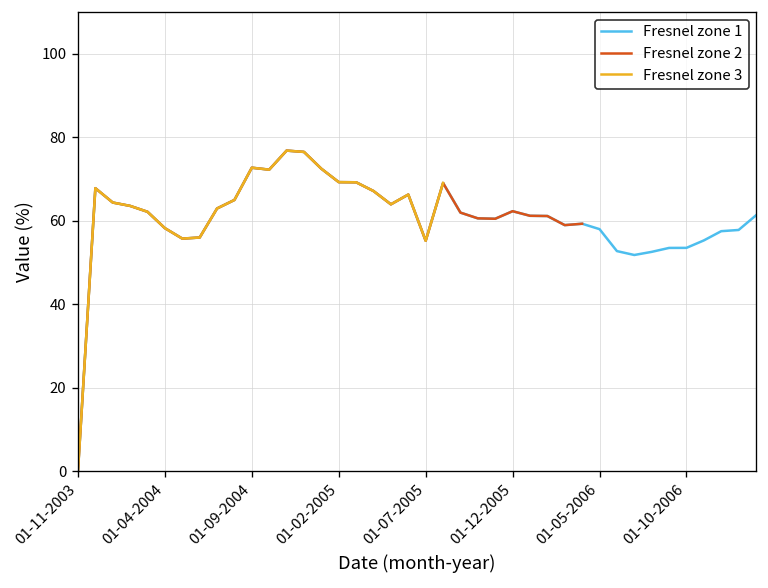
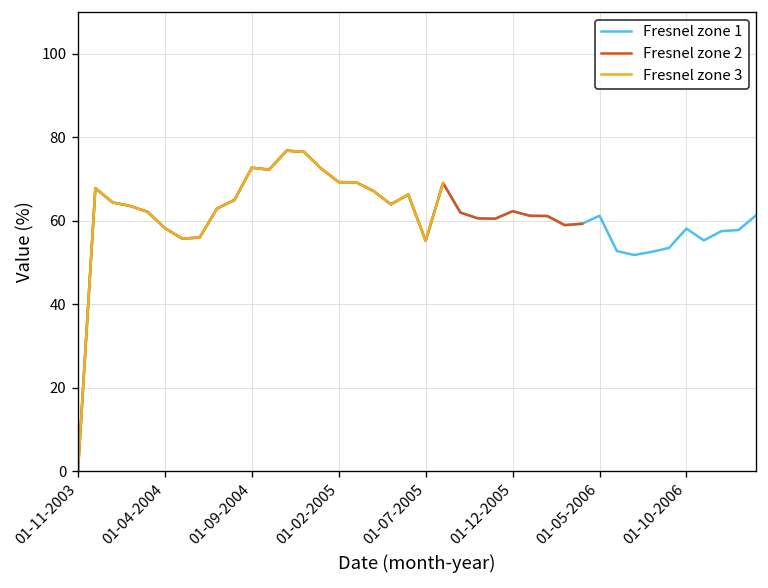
Fresnel zone 1, 01-05-2006: 58 -> 61
Fresnel zone 1, 01-10-2006: 53 -> 58
